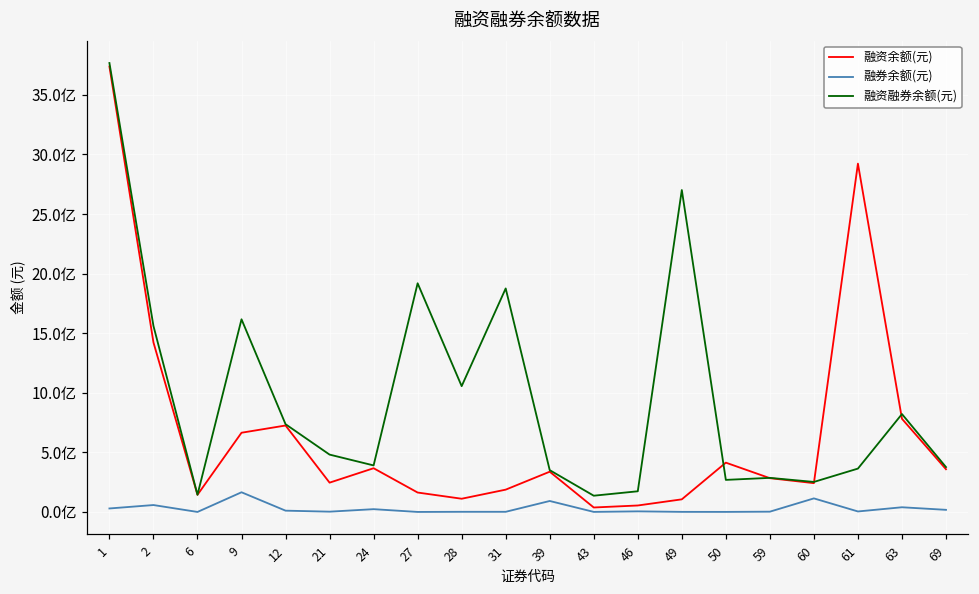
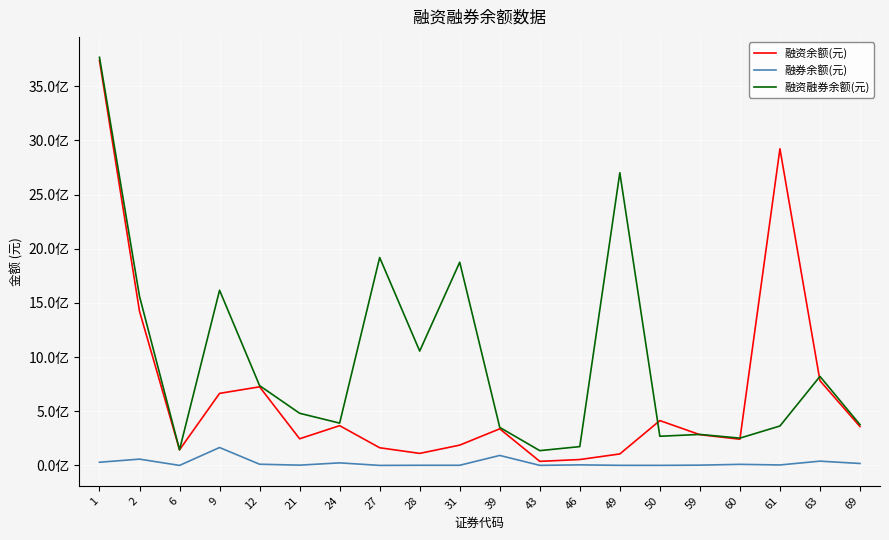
融券余额(元), 60: 1.1亿 -> 0.1亿
